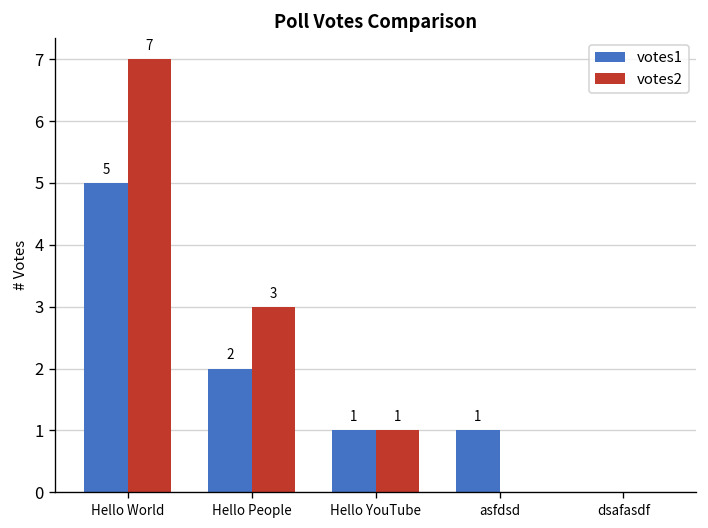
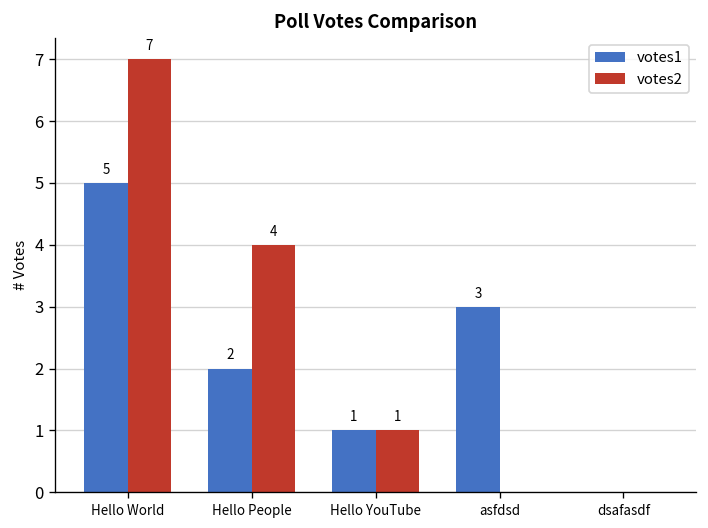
votes2, Hello People: 3 -> 4
votes1, asfdsd: 1 -> 3
